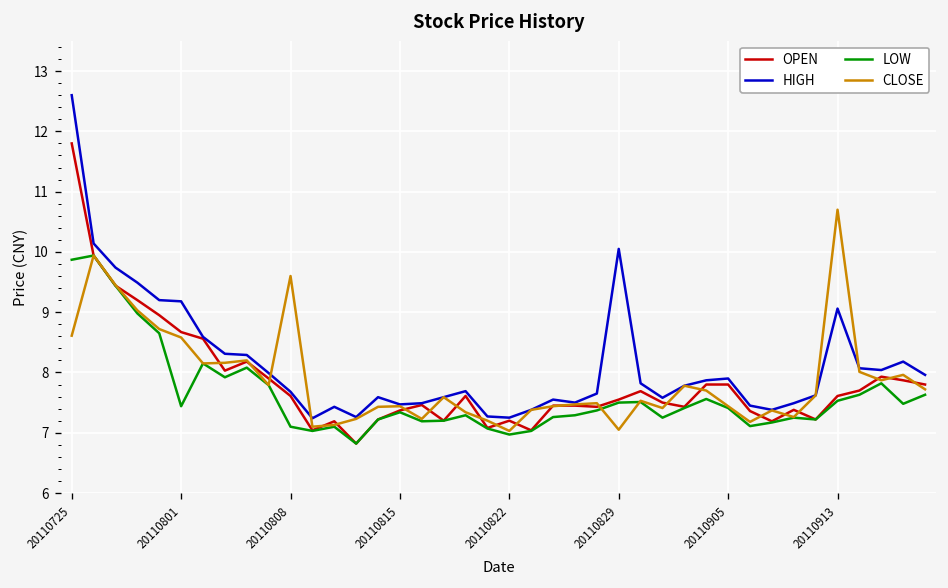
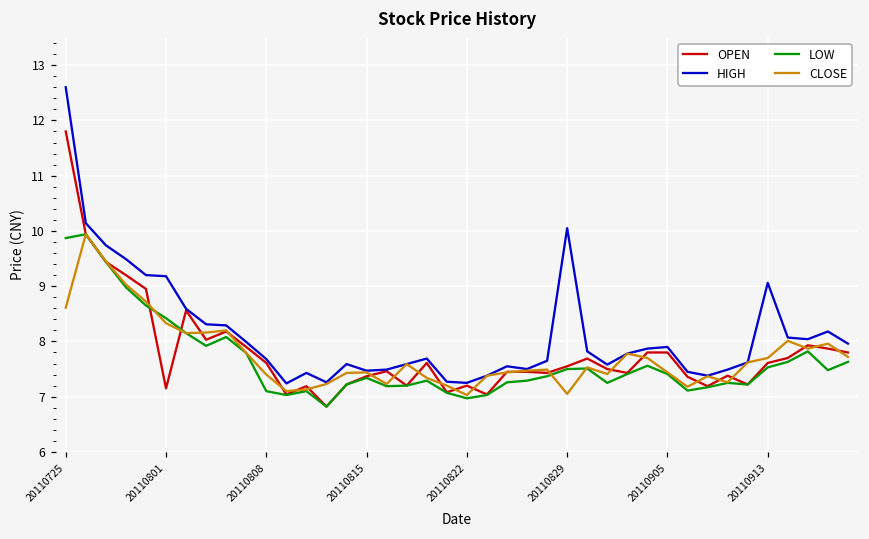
OPEN, 20110801: 8.7 -> 7.2
LOW, 20110801: 7.4 -> 8.4
CLOSE, 20110801: 8.6 -> 8.3
CLOSE, 20110808: 9.6 -> 7.4
CLOSE, 20110913: 10.7 -> 7.7
